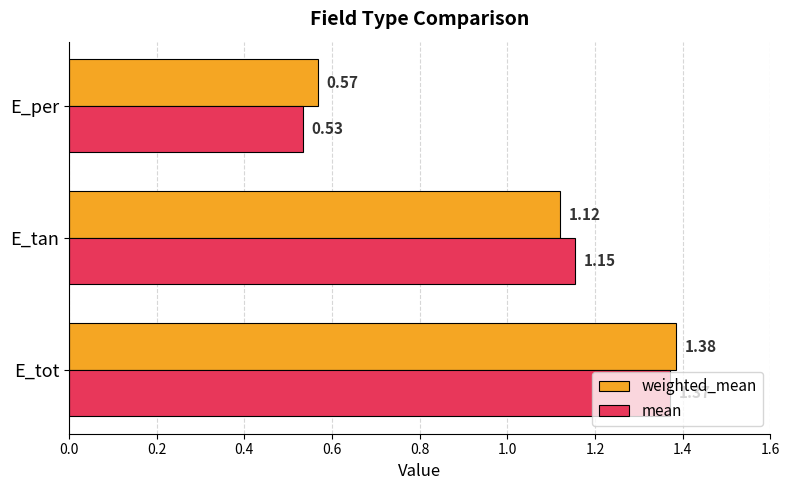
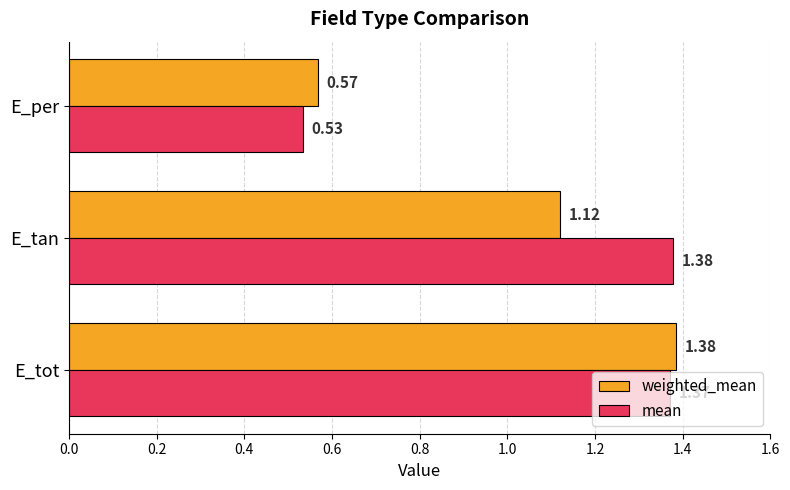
mean, E_tan: 1.15 -> 1.38
